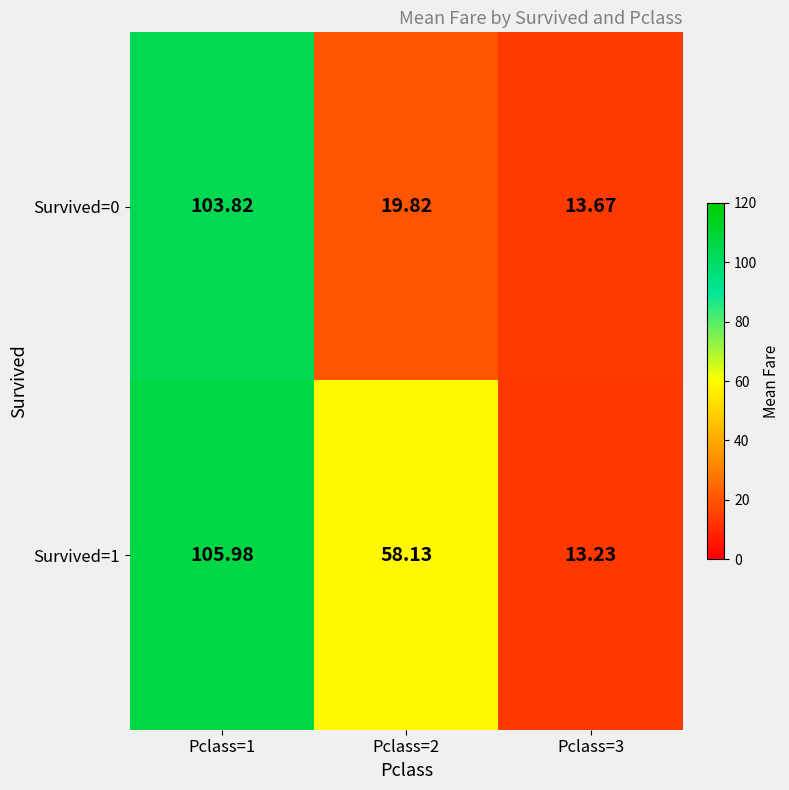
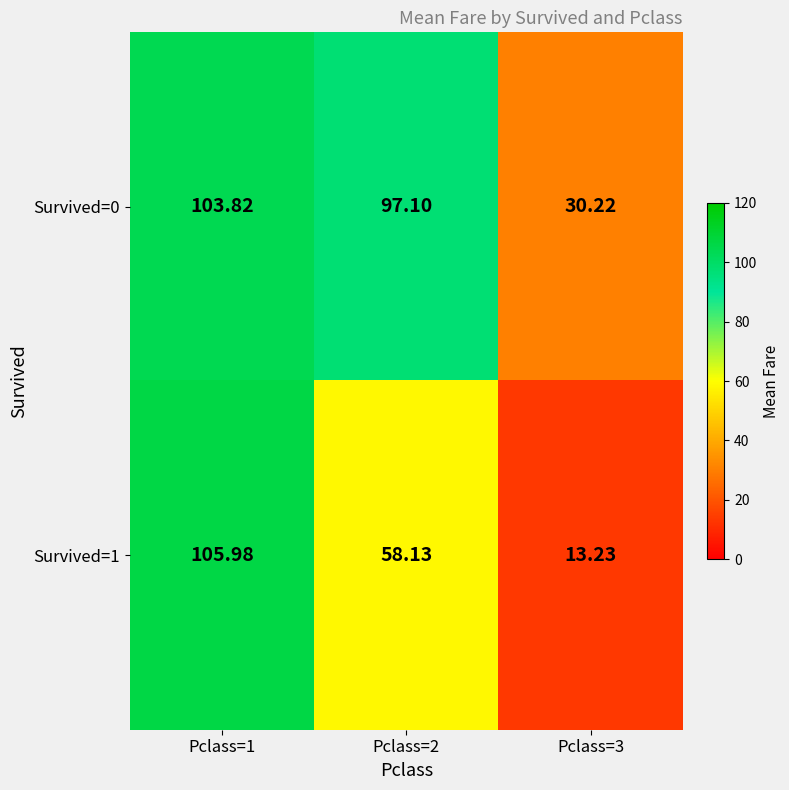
Survived=0, Pclass=2: 19.82 -> 97.10
Survived=0, Pclass=3: 13.67 -> 30.22
